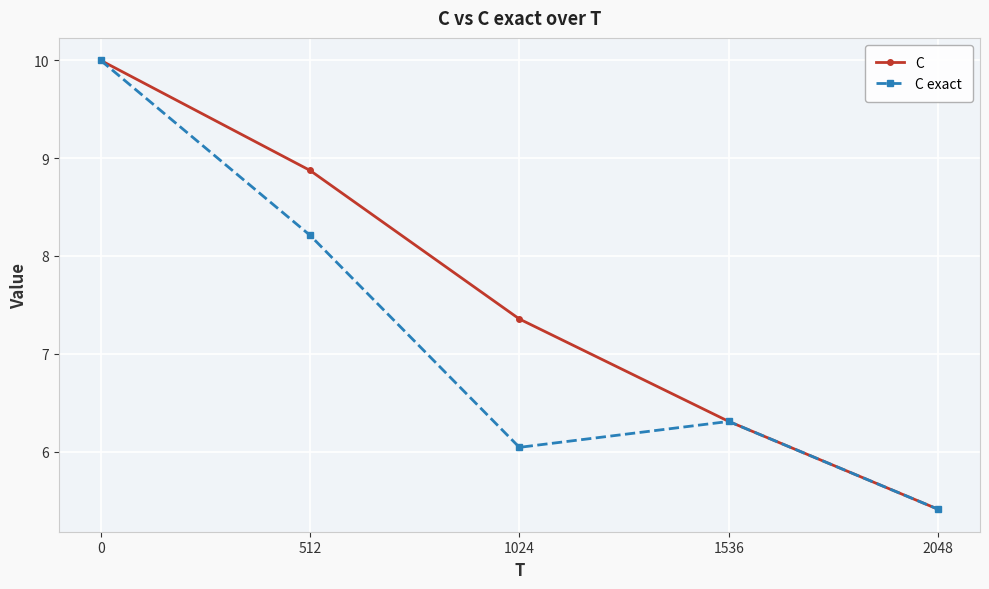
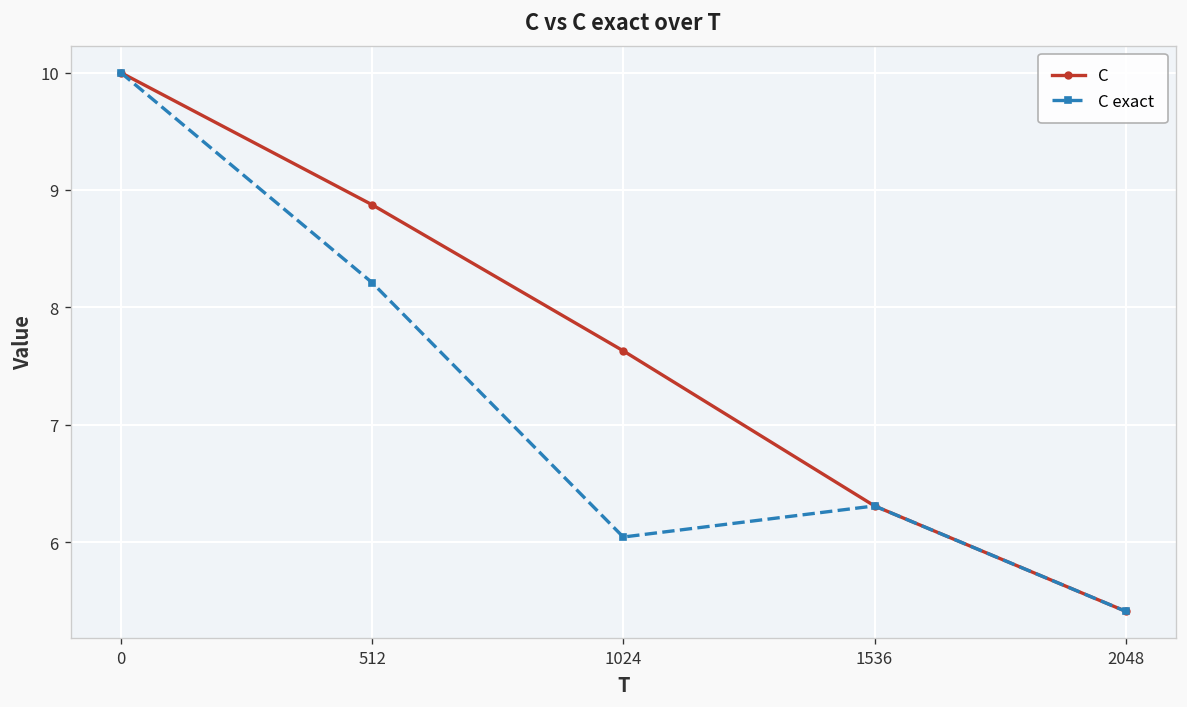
C, 1024: 7.4 -> 7.6
